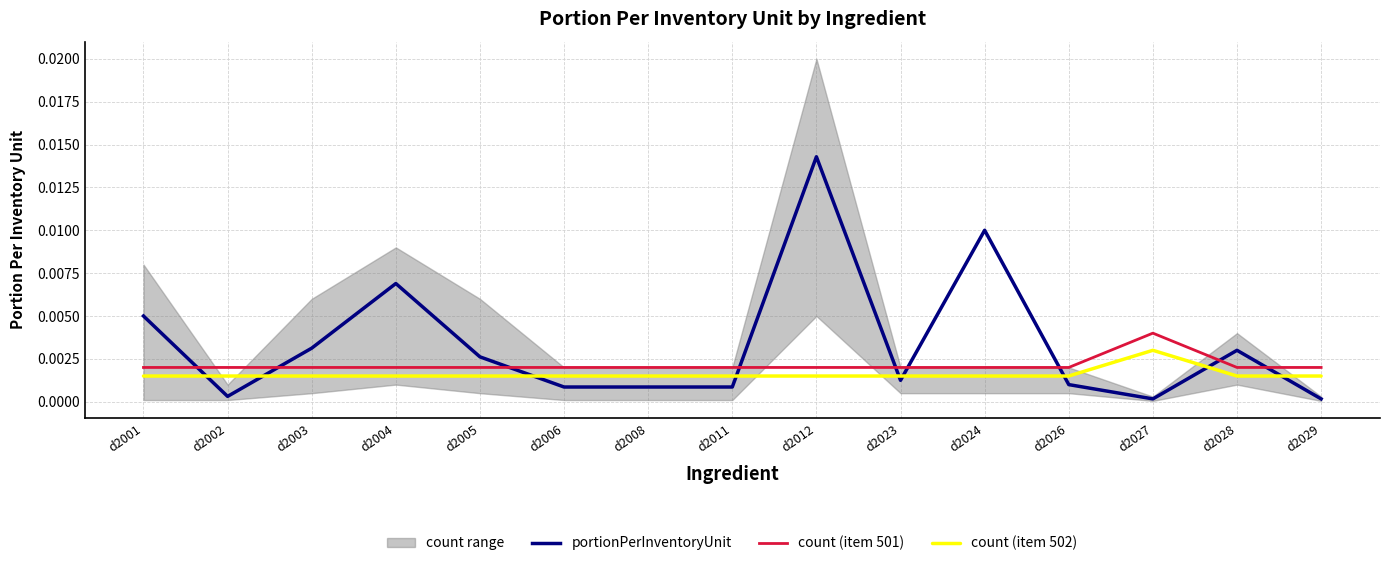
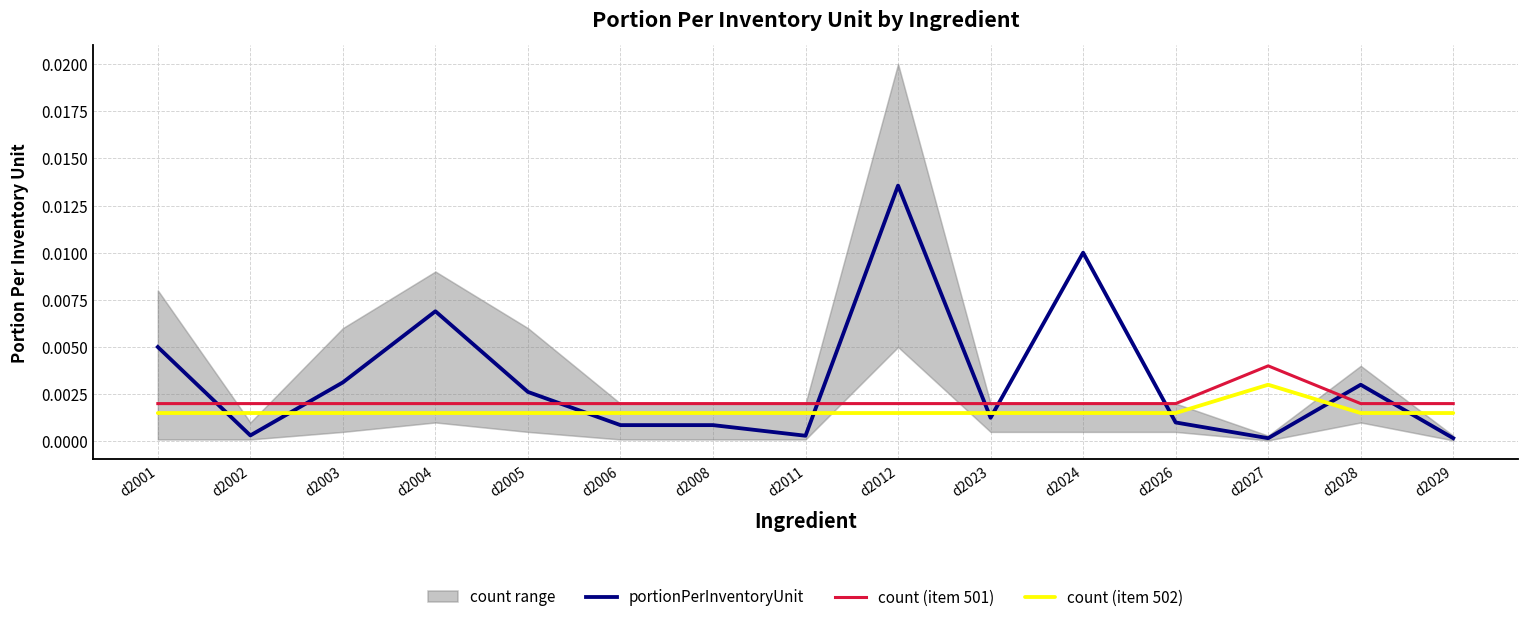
portionPerInventoryUnit, d2011: 0.0009 -> 0.0003
portionPerInventoryUnit, d2012: 0.0143 -> 0.0136
